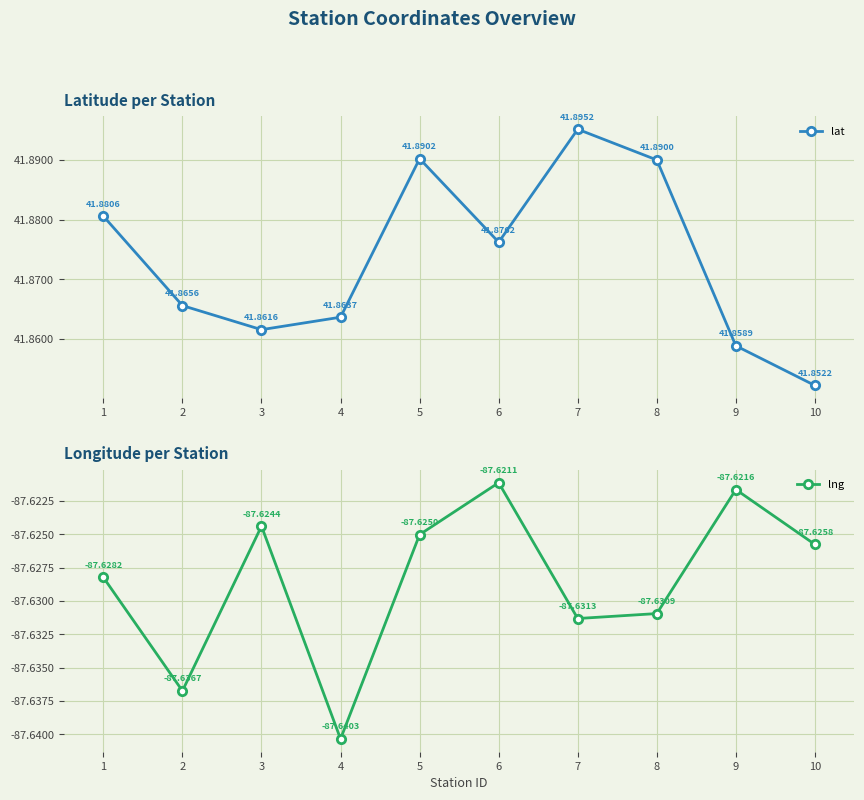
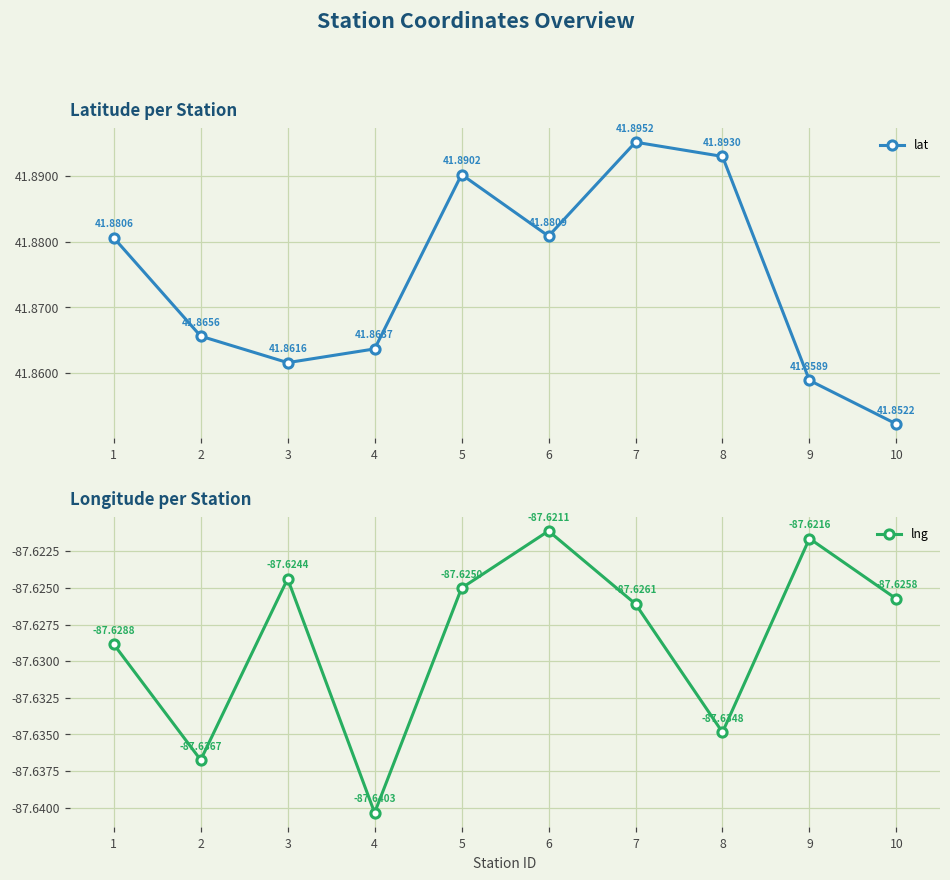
Latitude per Station, 6: 41.8762 -> 41.8809
Latitude per Station, 8: 41.8900 -> 41.8930
Longitude per Station, 1: -87.6282 -> -87.6288
Longitude per Station, 7: -87.6313 -> -87.6261
Longitude per Station, 8: -87.6309 -> -87.6348
